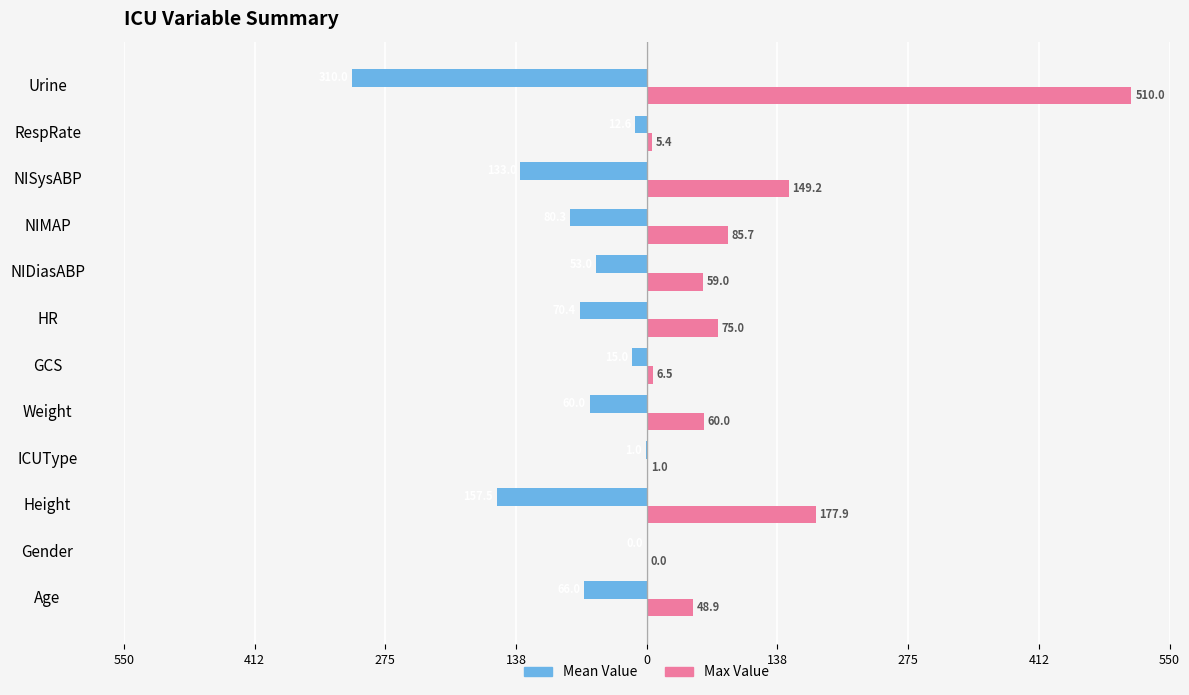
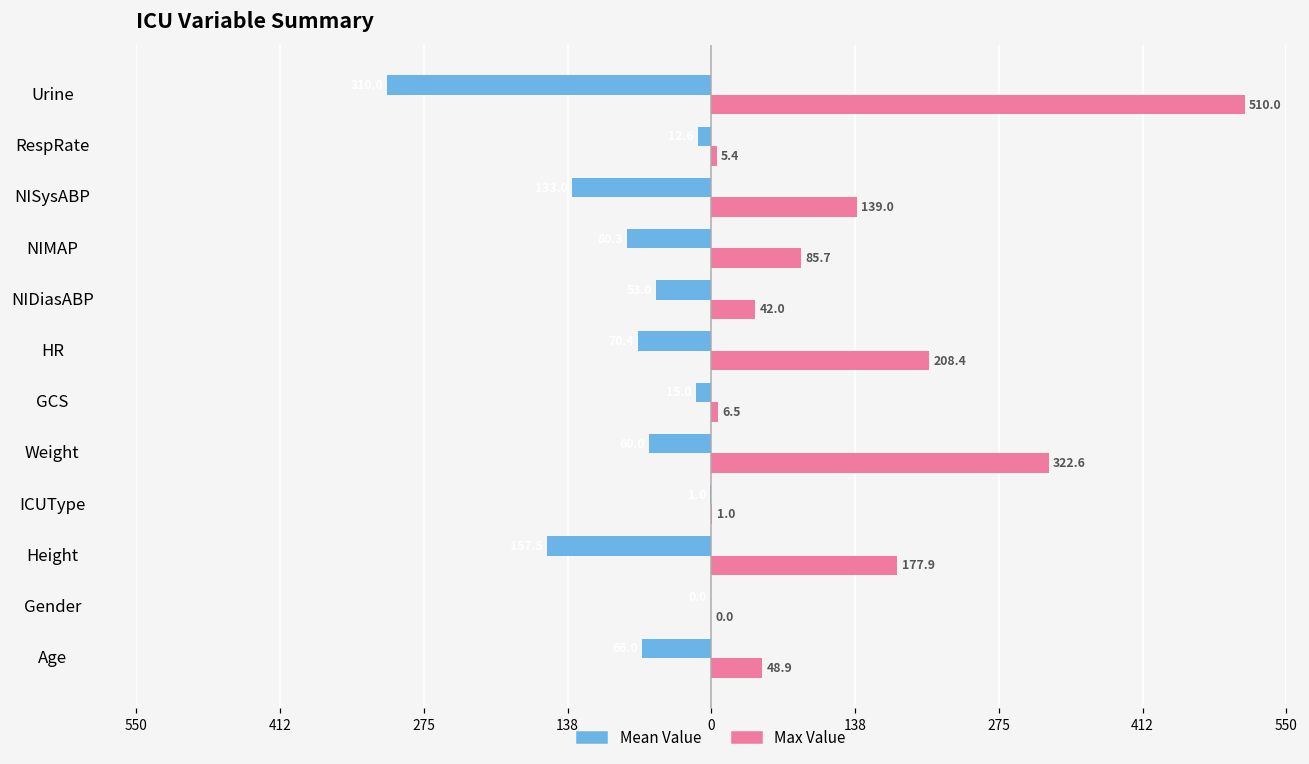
Max Value, NISysABP: 149.2 -> 139.0
Max Value, NIDiasABP: 59.0 -> 42.0
Max Value, HR: 75.0 -> 208.4
Max Value, Weight: 60.0 -> 322.6
